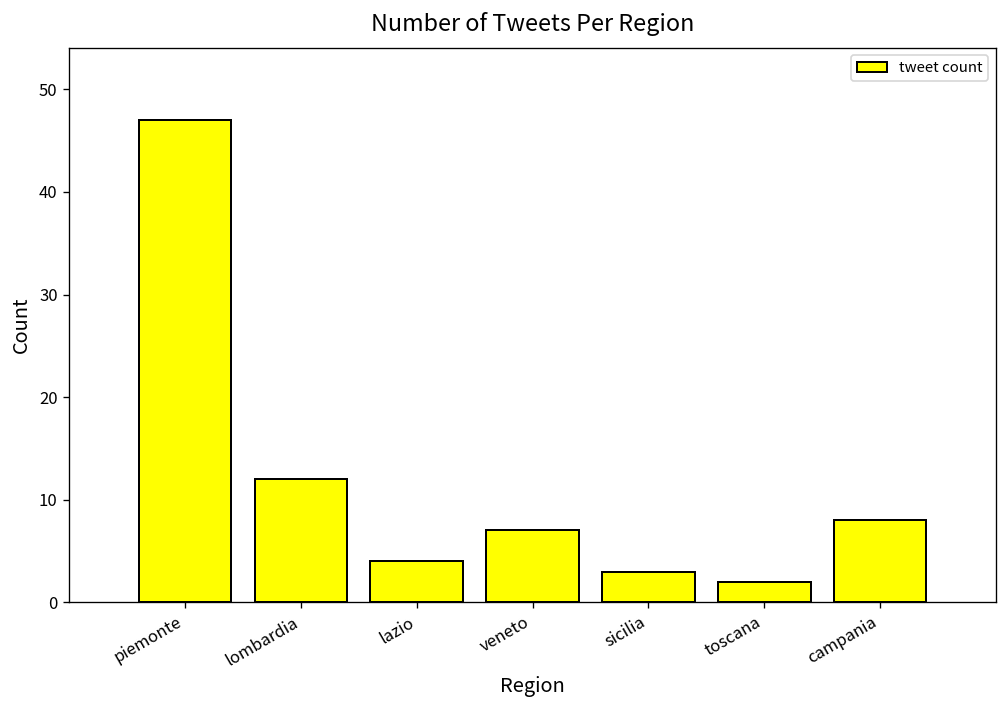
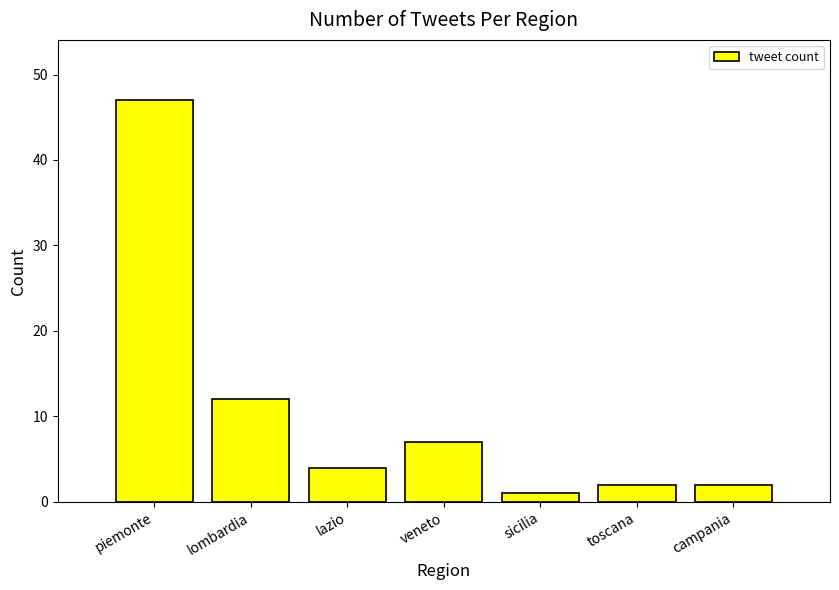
sicilia: 3 -> 1
campania: 8 -> 2
